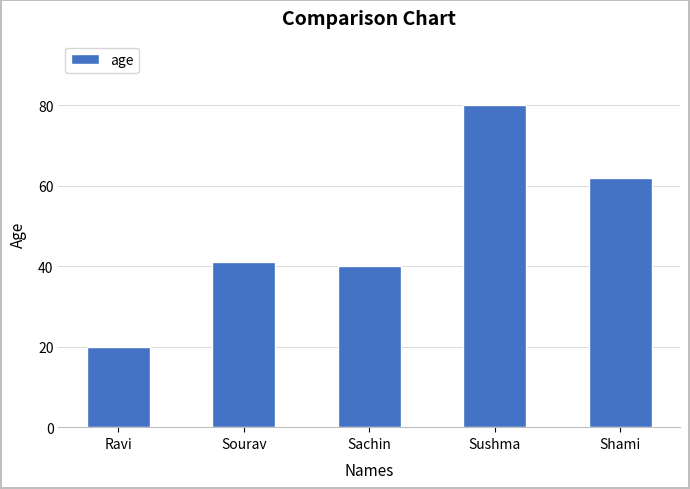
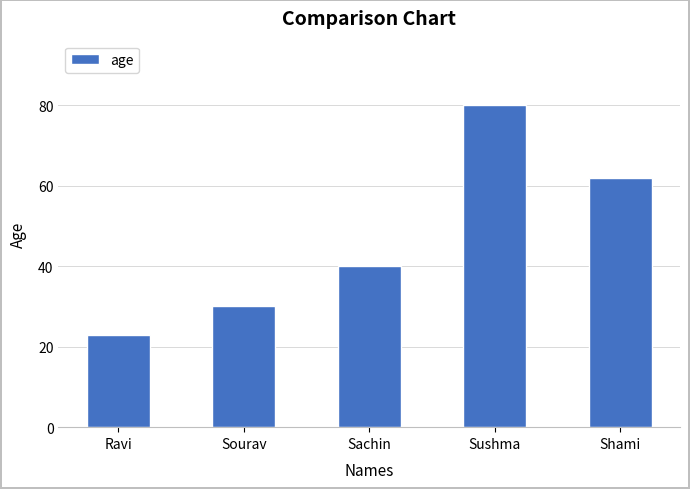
Ravi: 20 -> 23
Sourav: 41 -> 30
